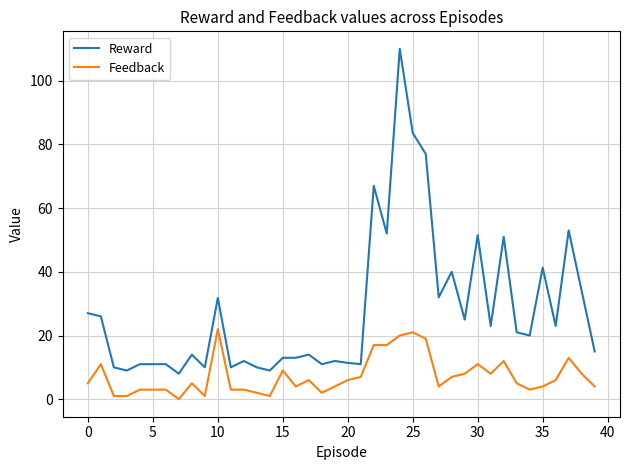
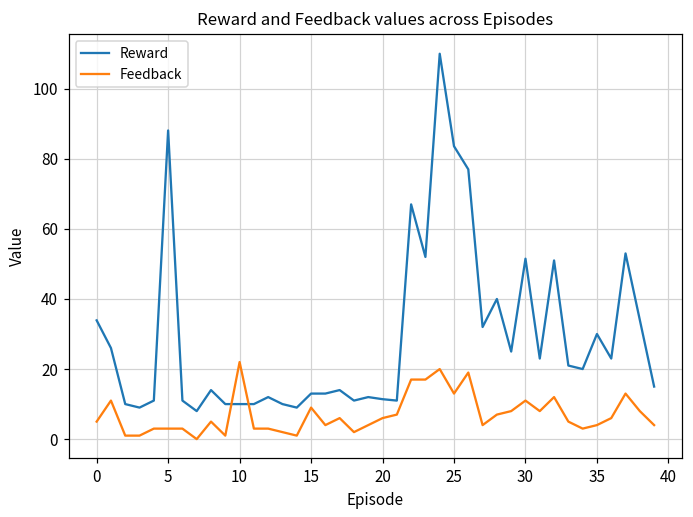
Reward, 0: 27 -> 34
Reward, 5: 11 -> 88
Reward, 10: 32 -> 10
Feedback, 25: 21 -> 13
Reward, 35: 41 -> 30
